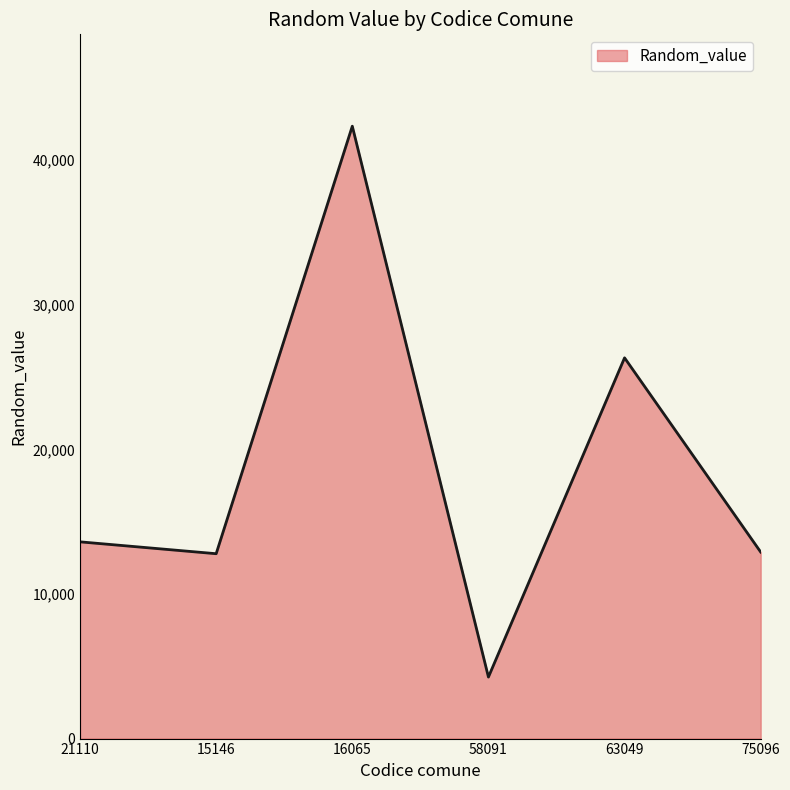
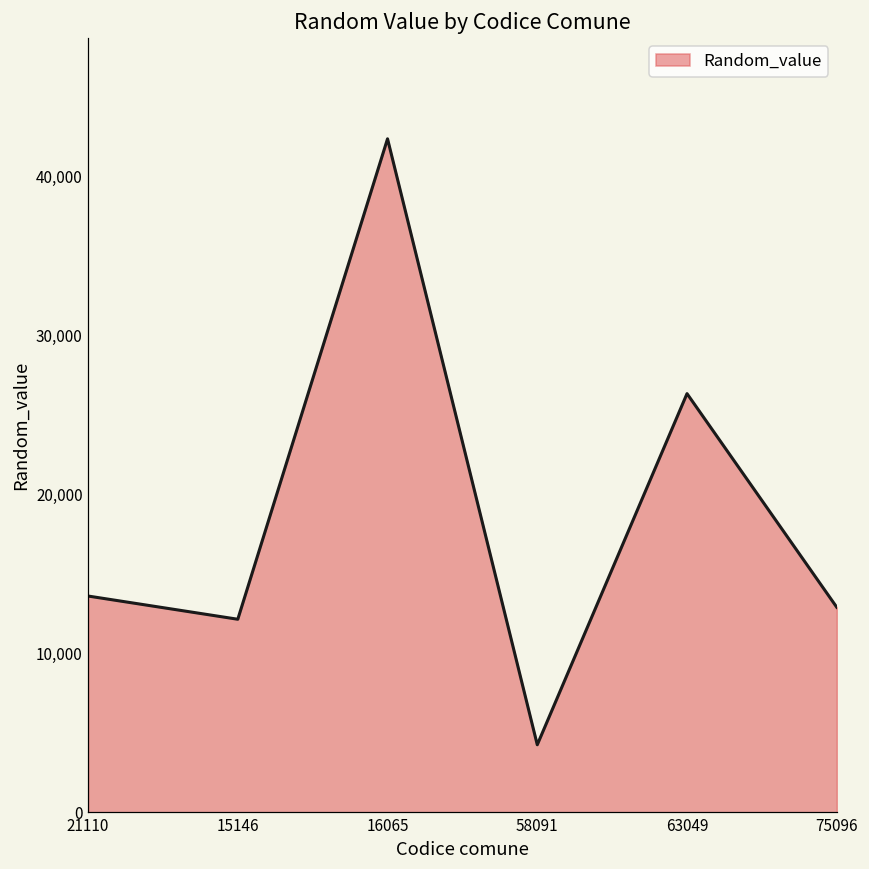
15146: 12,800 -> 12,100
